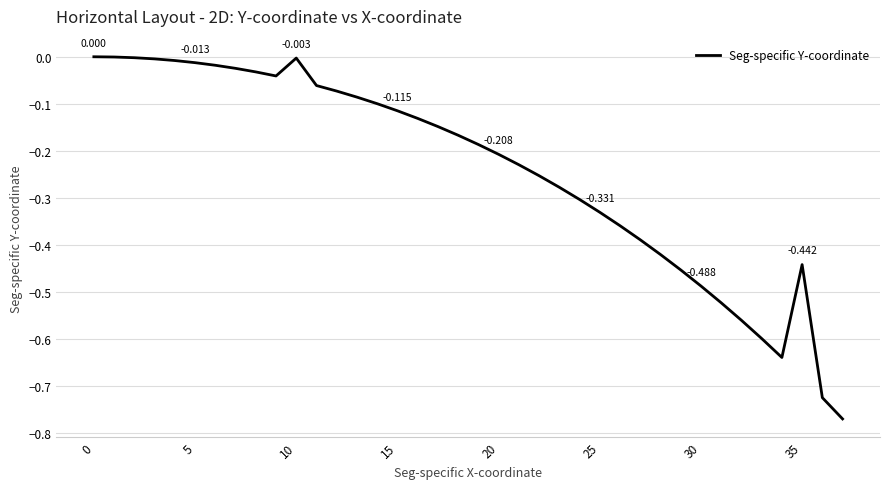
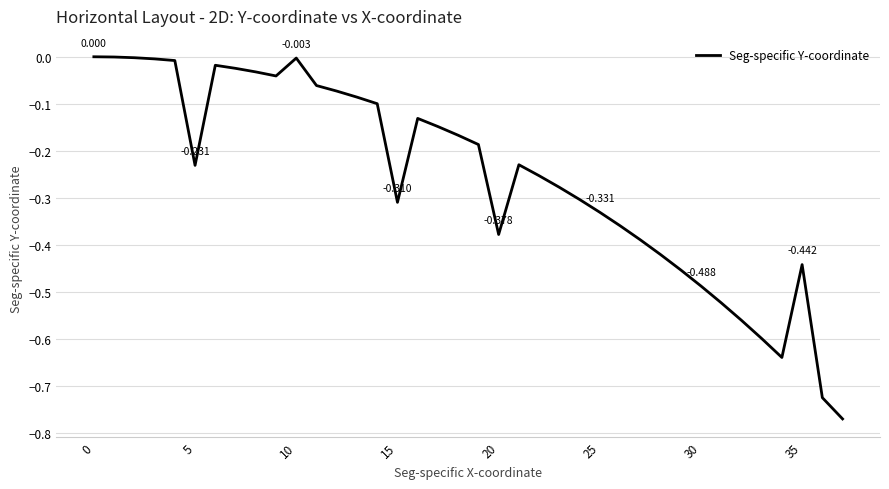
5: -0.013 -> -0.231
15: -0.115 -> -0.310
20: -0.208 -> -0.378
